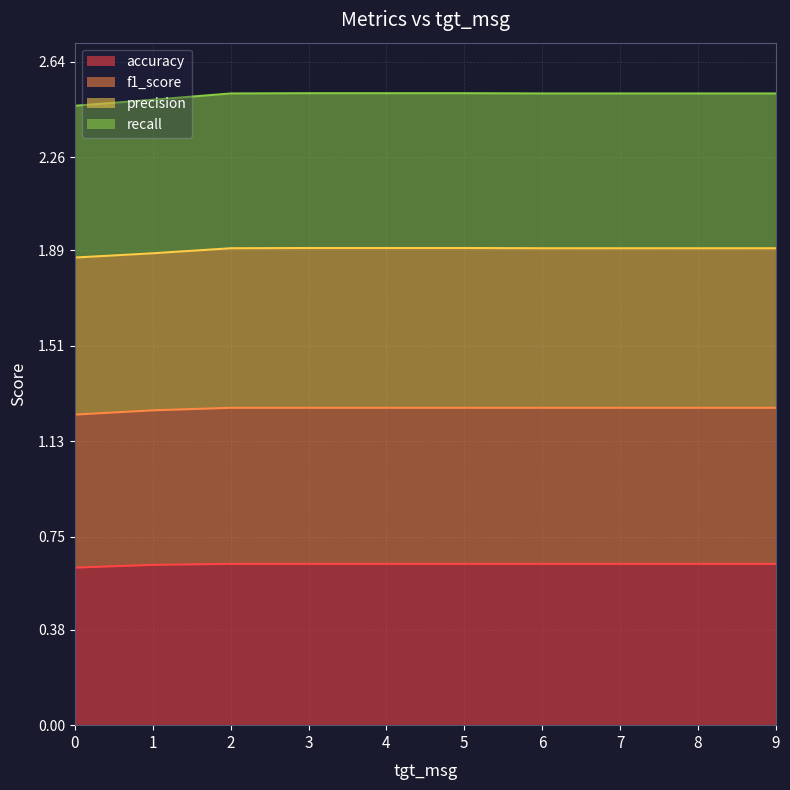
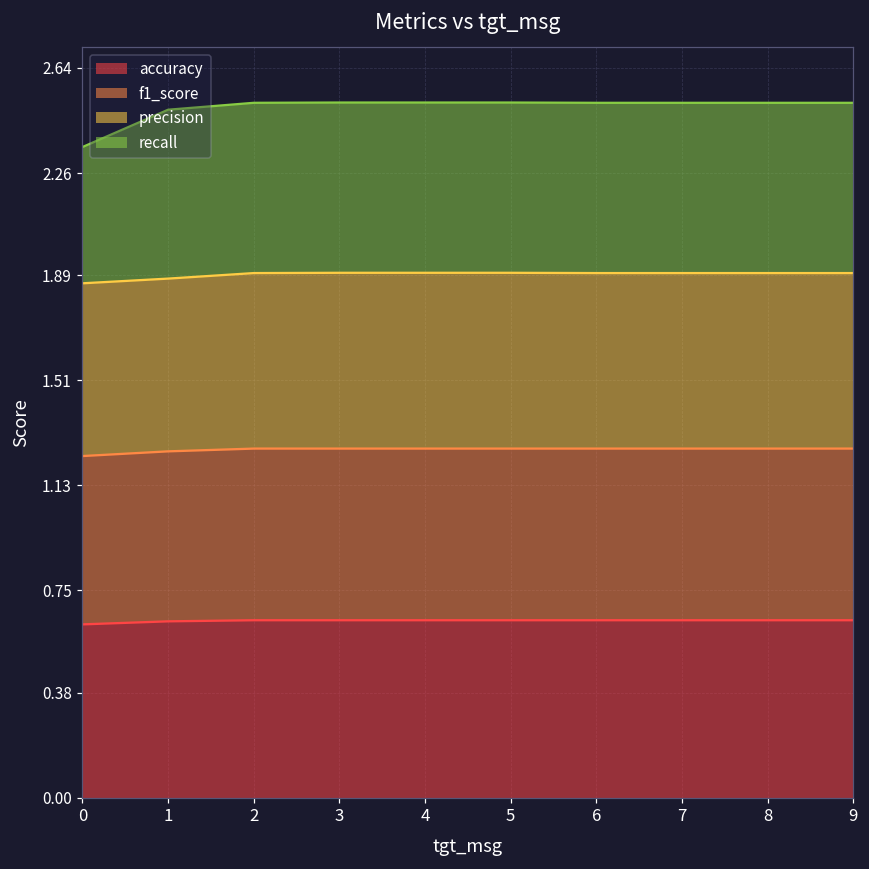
recall, 0: 0.60 -> 0.49
